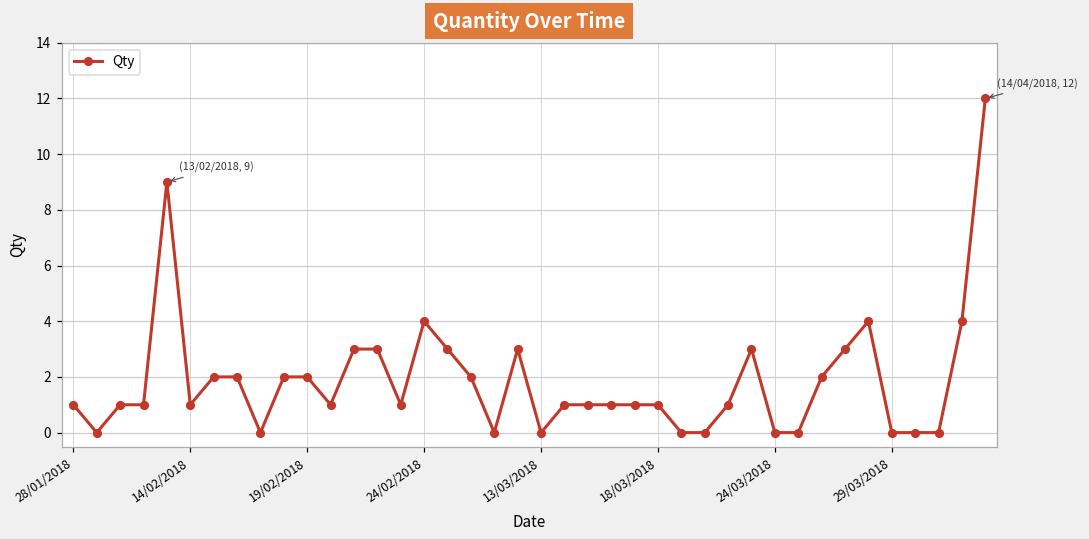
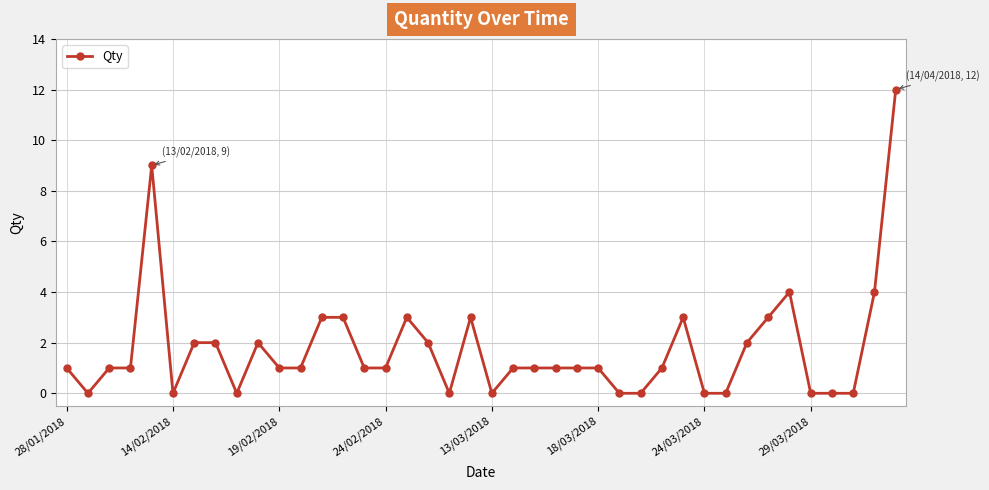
14/02/2018: 1 -> 0
19/02/2018: 2 -> 1
24/02/2018: 4 -> 1
